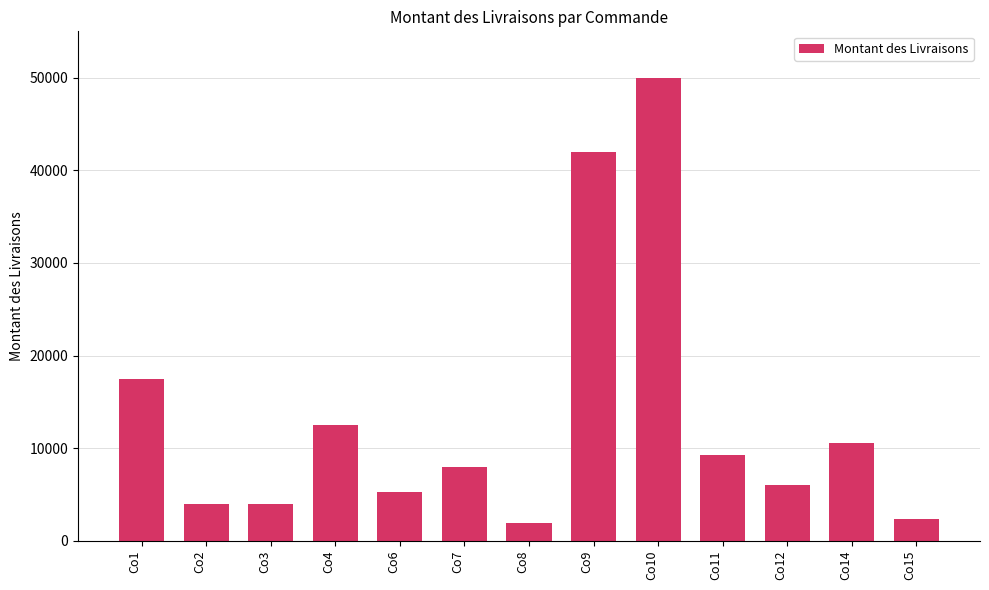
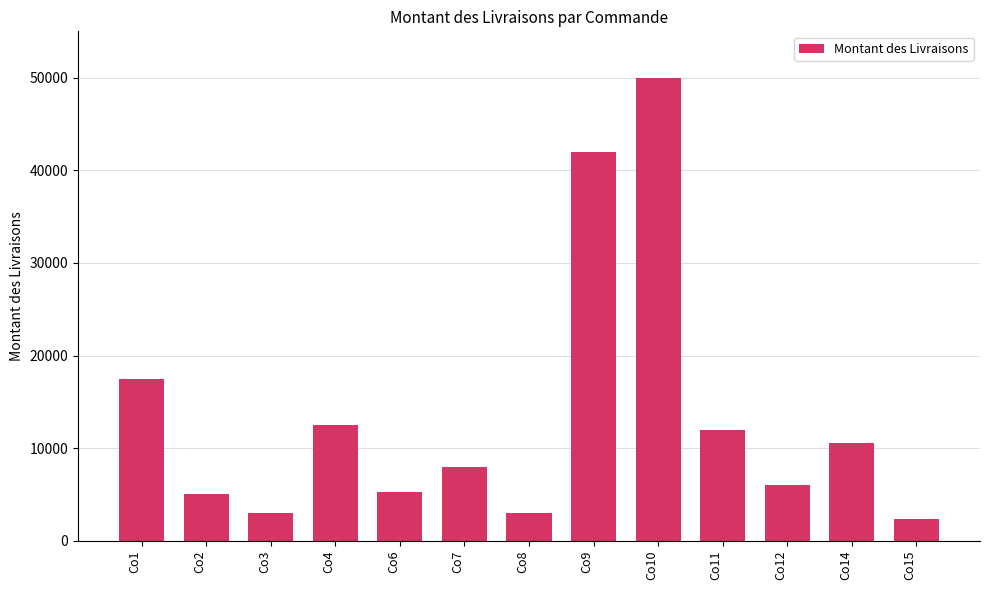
Co2: 4000 -> 5000
Co3: 4000 -> 3000
Co8: 2000 -> 3000
Co11: 9000 -> 12000
